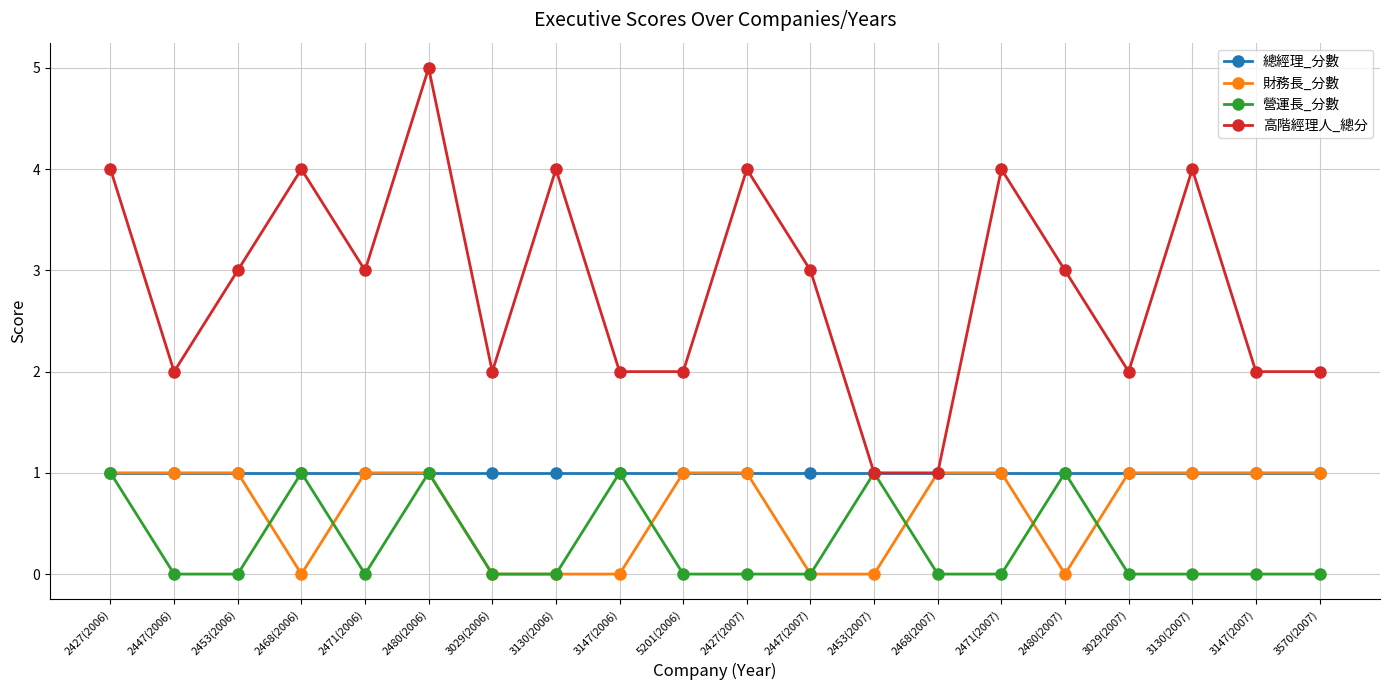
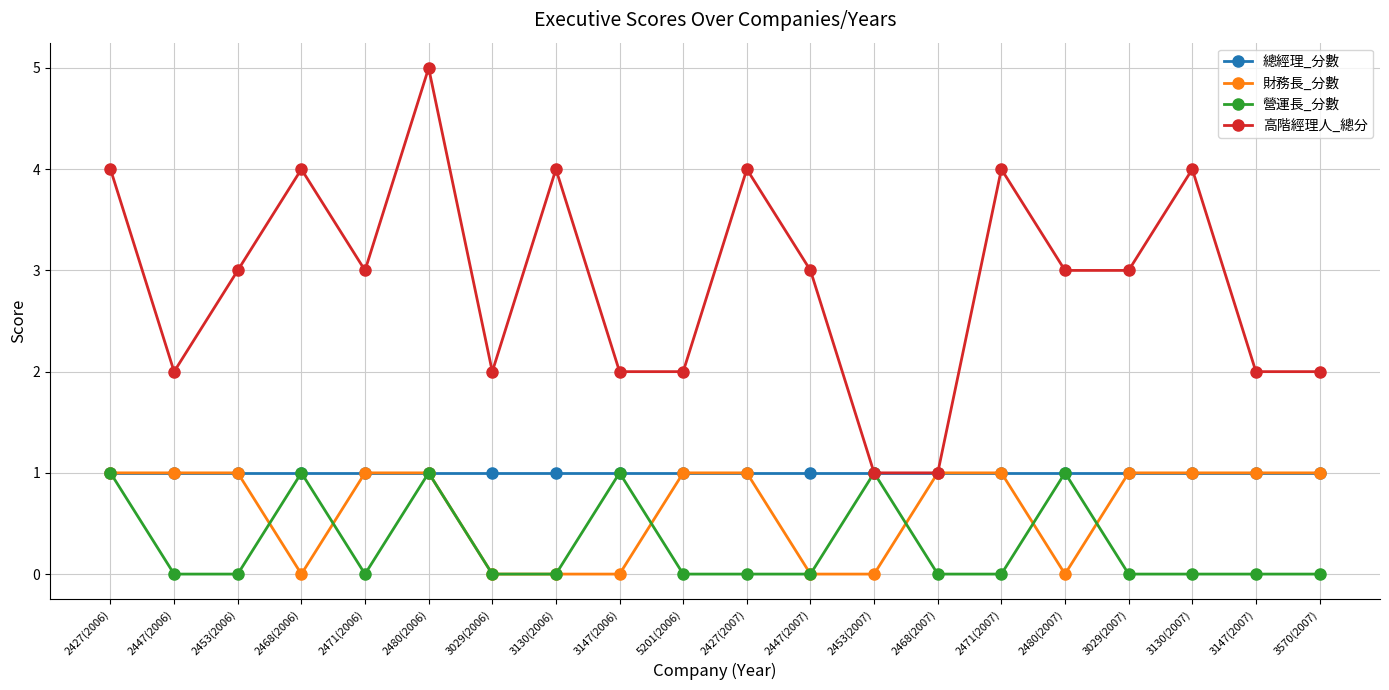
高階經理人_總分, 3029(2007): 2 -> 3
